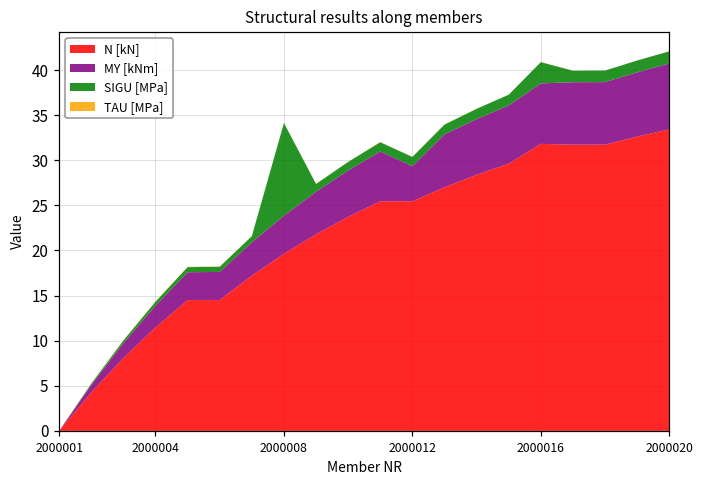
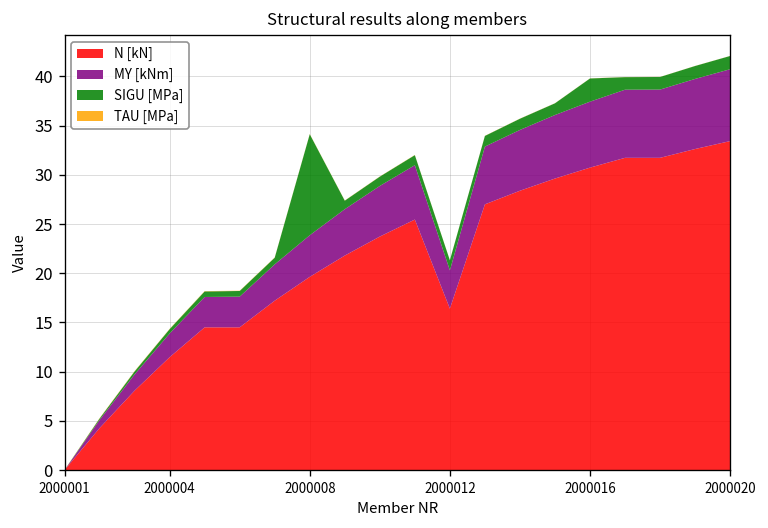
N [kN], 2000012: 25 -> 16
N [kN], 2000016: 32 -> 31
